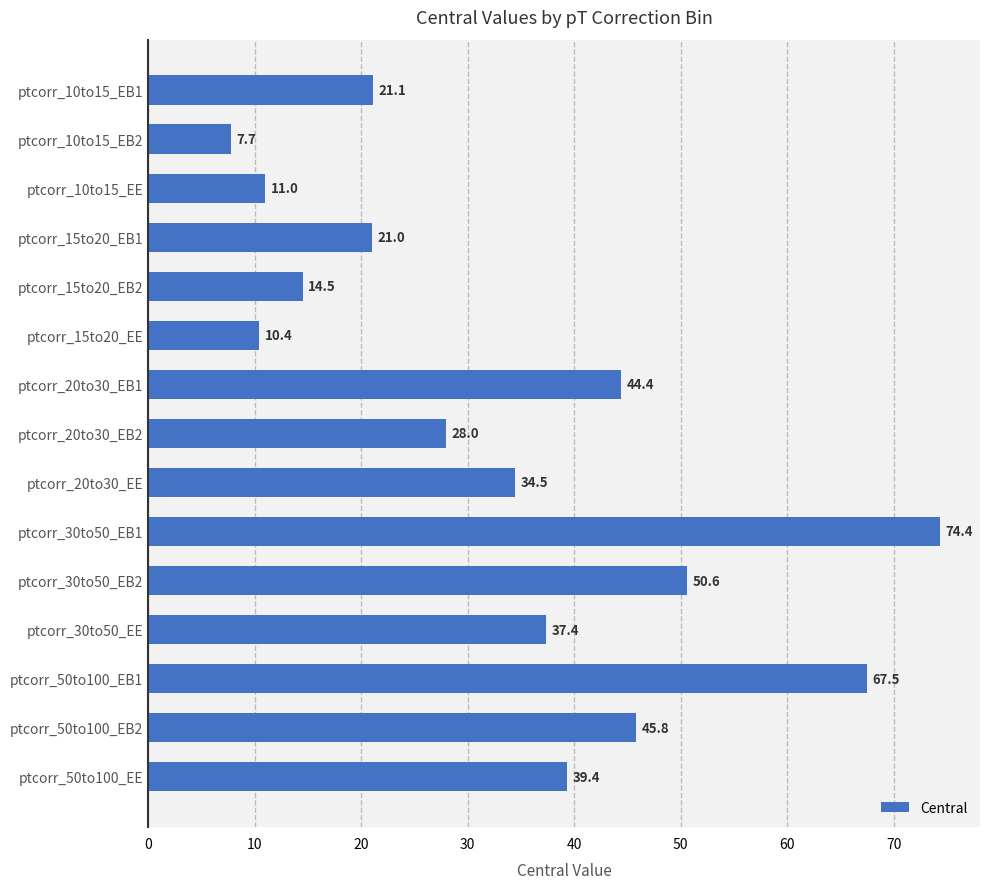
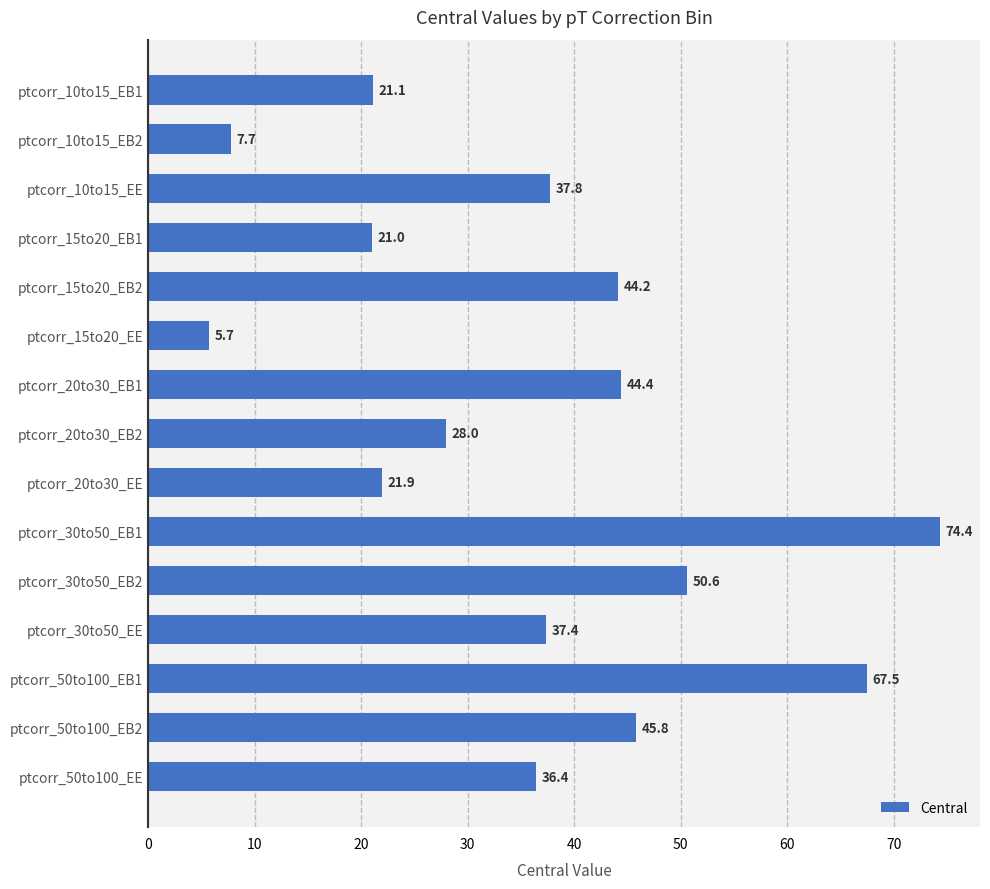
ptcorr_10to15_EE: 11.0 -> 37.8
ptcorr_15to20_EB2: 14.5 -> 44.2
ptcorr_15to20_EE: 10.4 -> 5.7
ptcorr_20to30_EE: 34.5 -> 21.9
ptcorr_50to100_EE: 39.4 -> 36.4
